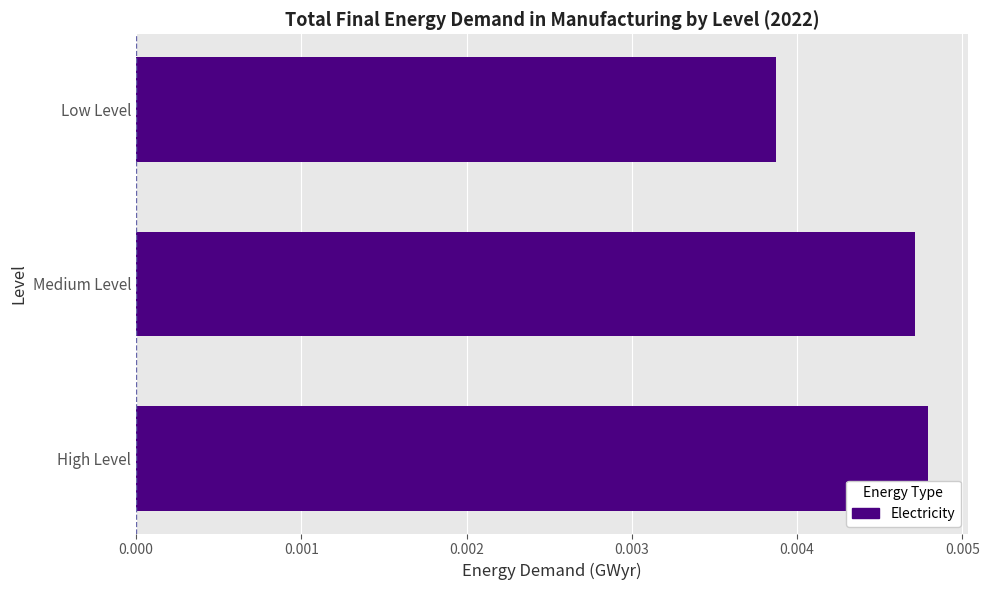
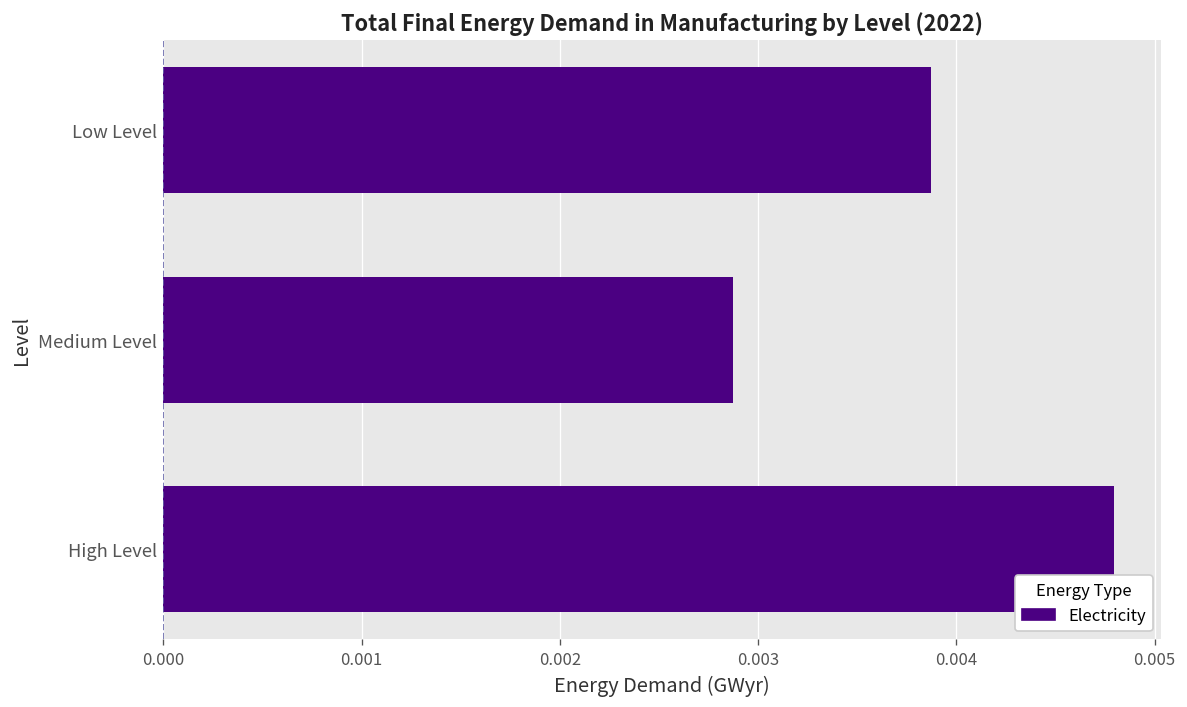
Medium Level: 0.00472 -> 0.00288
